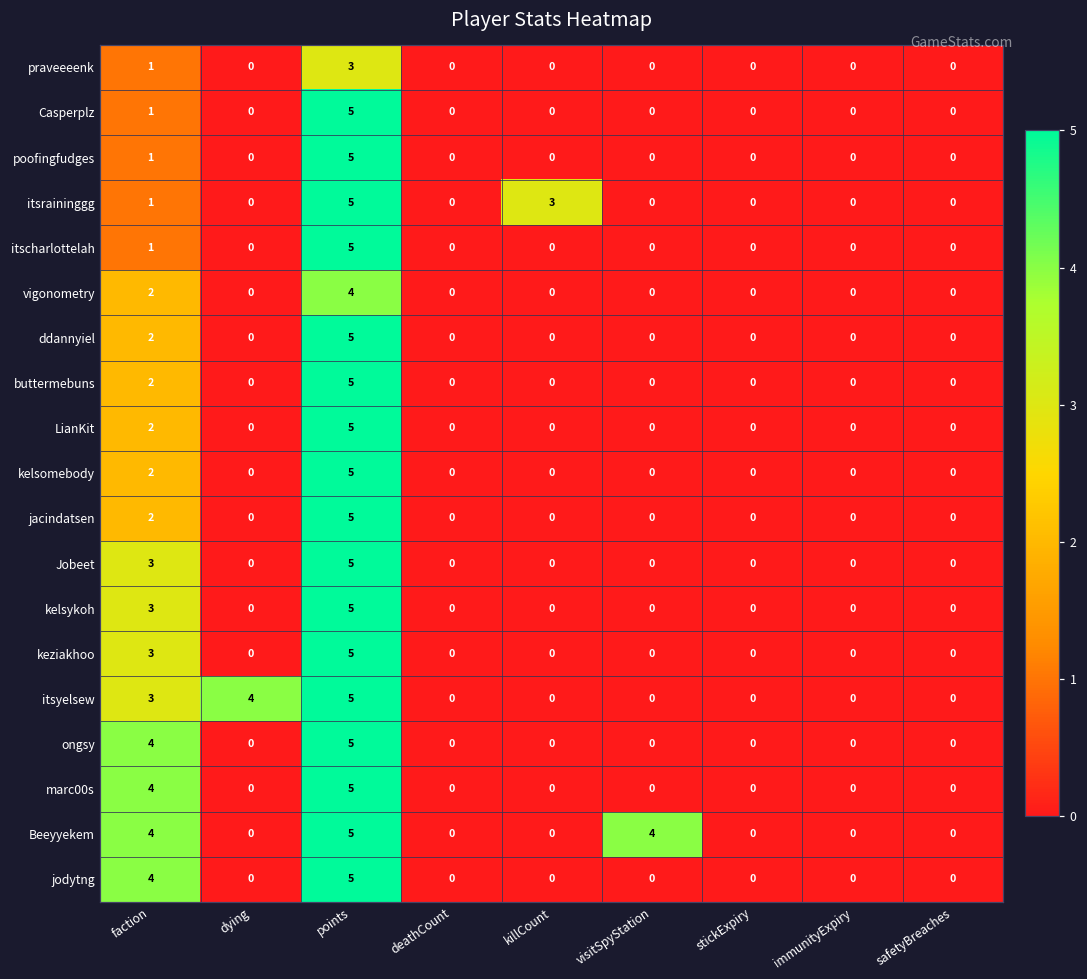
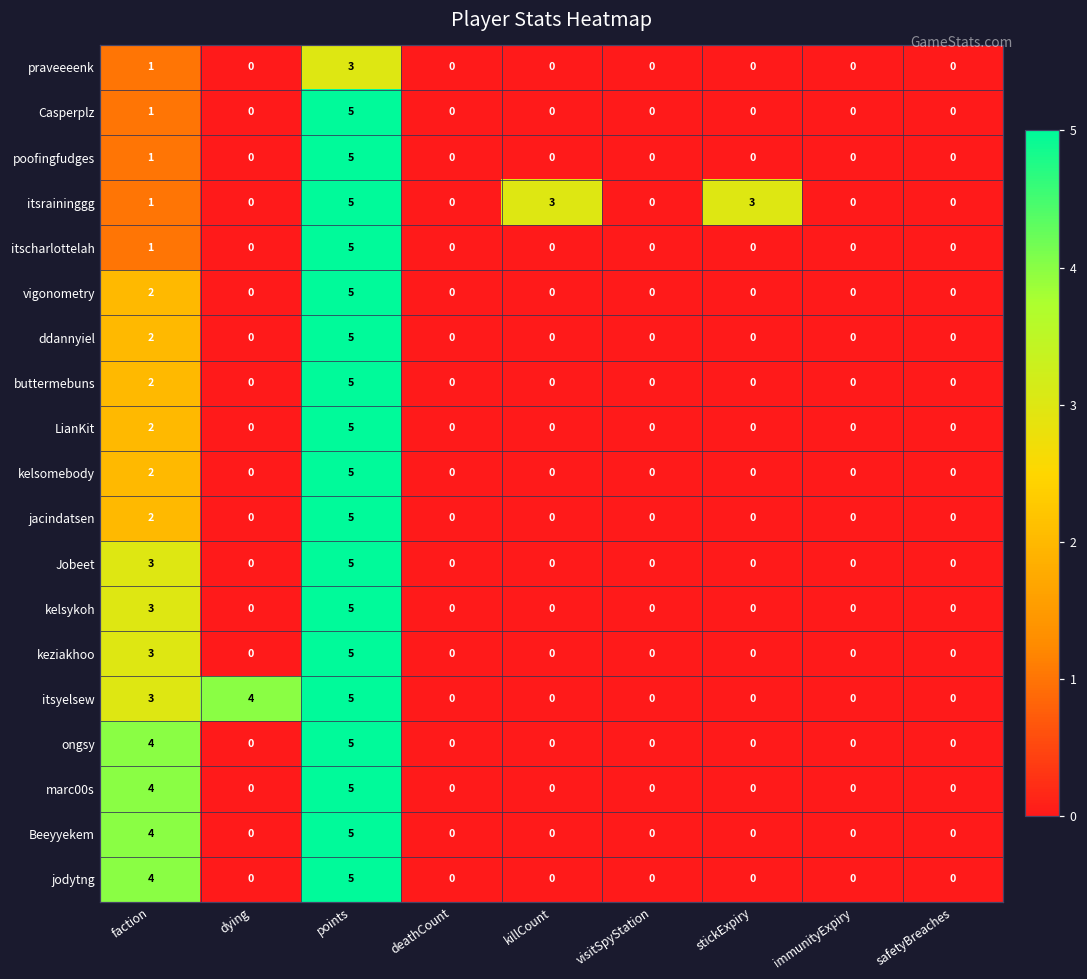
itsraininggg, stickExpiry: 0 -> 3
vigonometry, points: 4 -> 5
Beeyyekem, visitSpyStation: 4 -> 0
